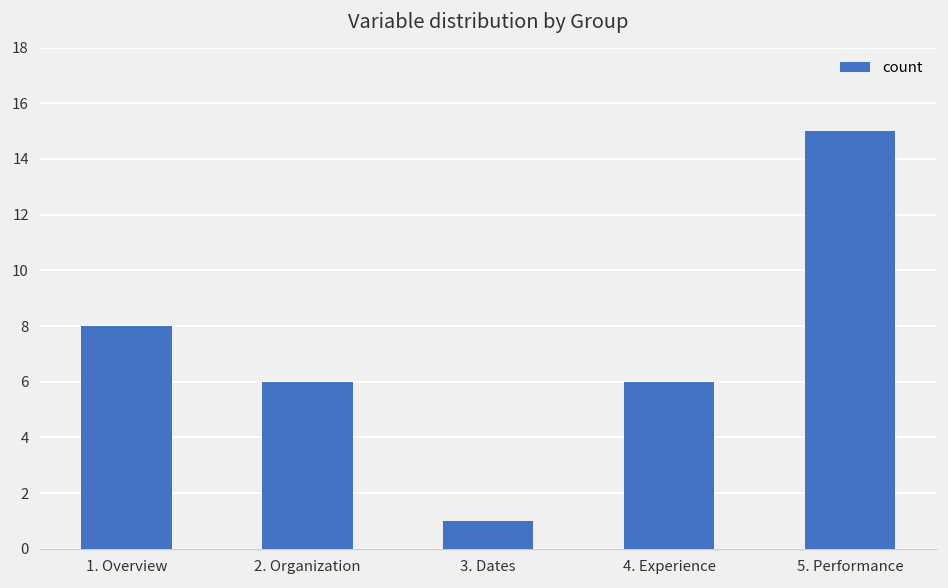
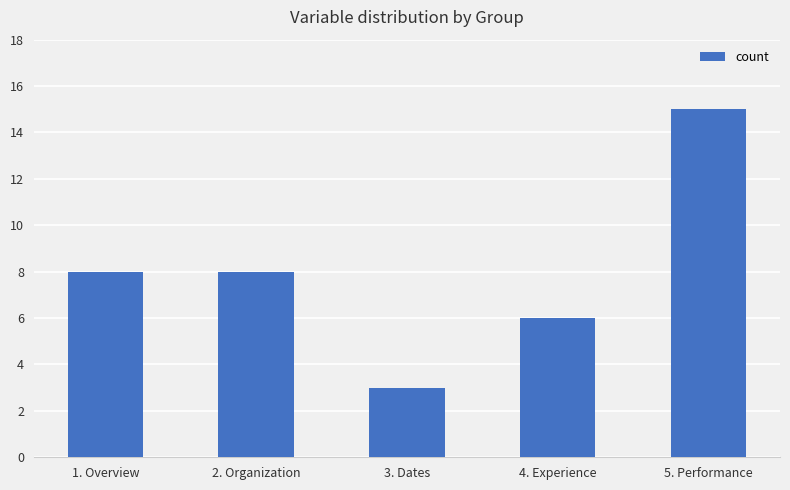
2. Organization: 6 -> 8
3. Dates: 1 -> 3
